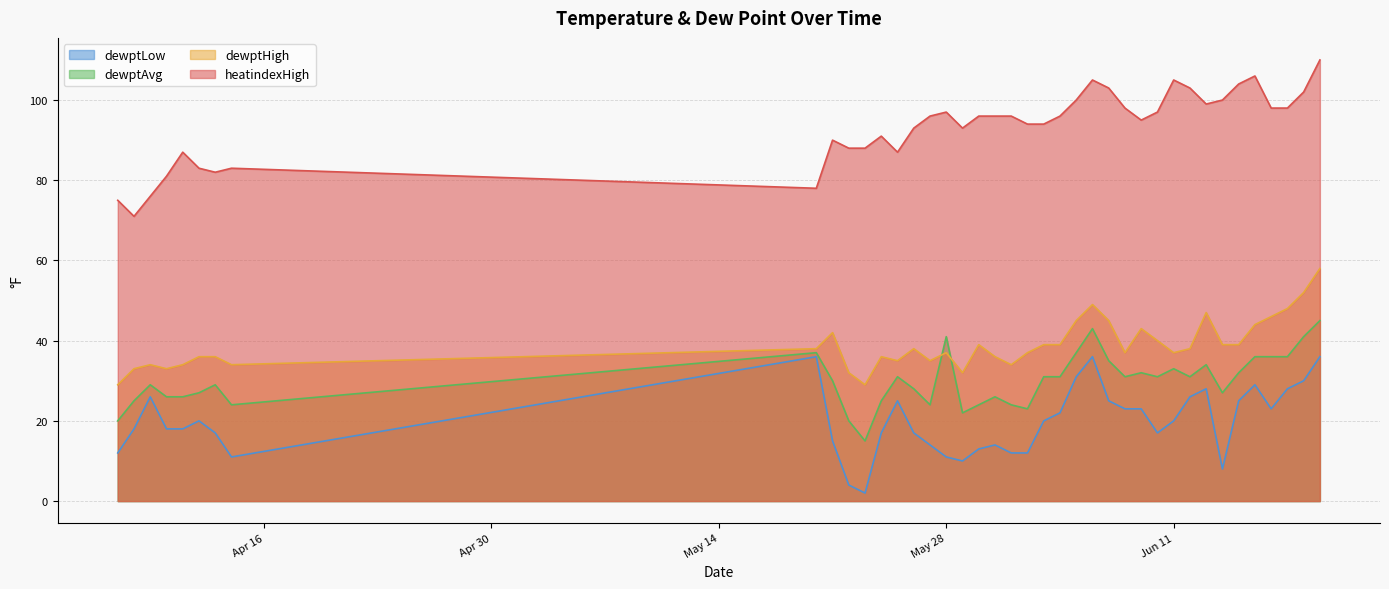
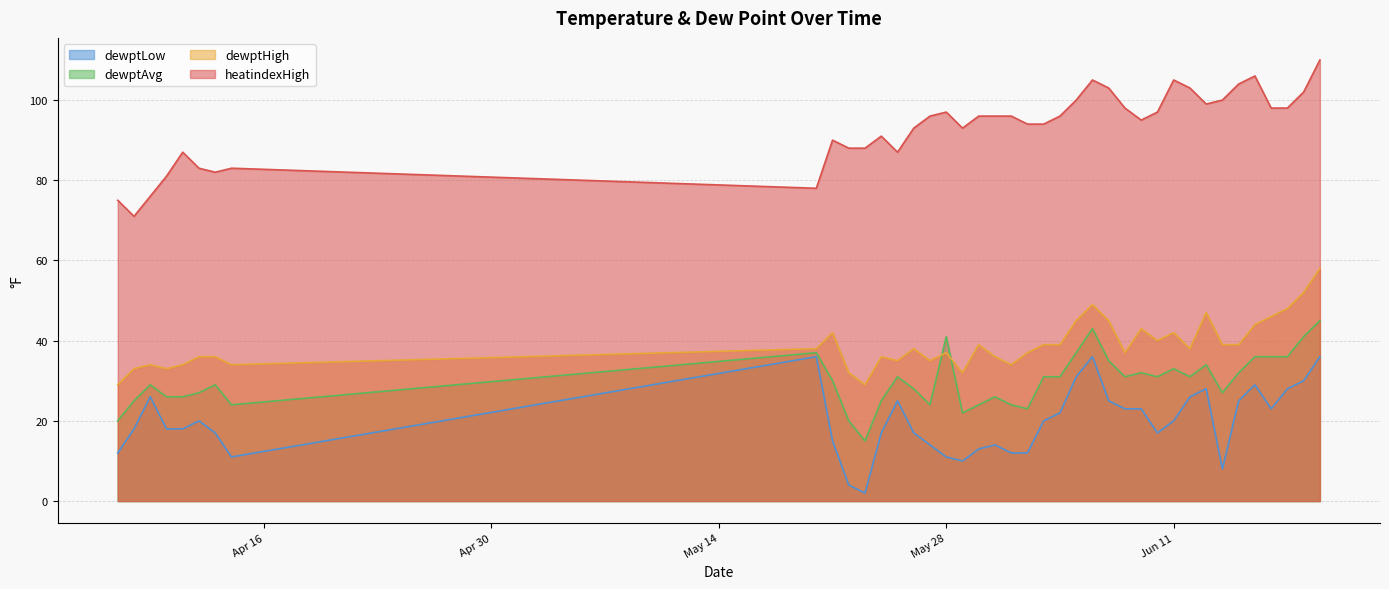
dewptHigh, Jun 11: 37 -> 42
